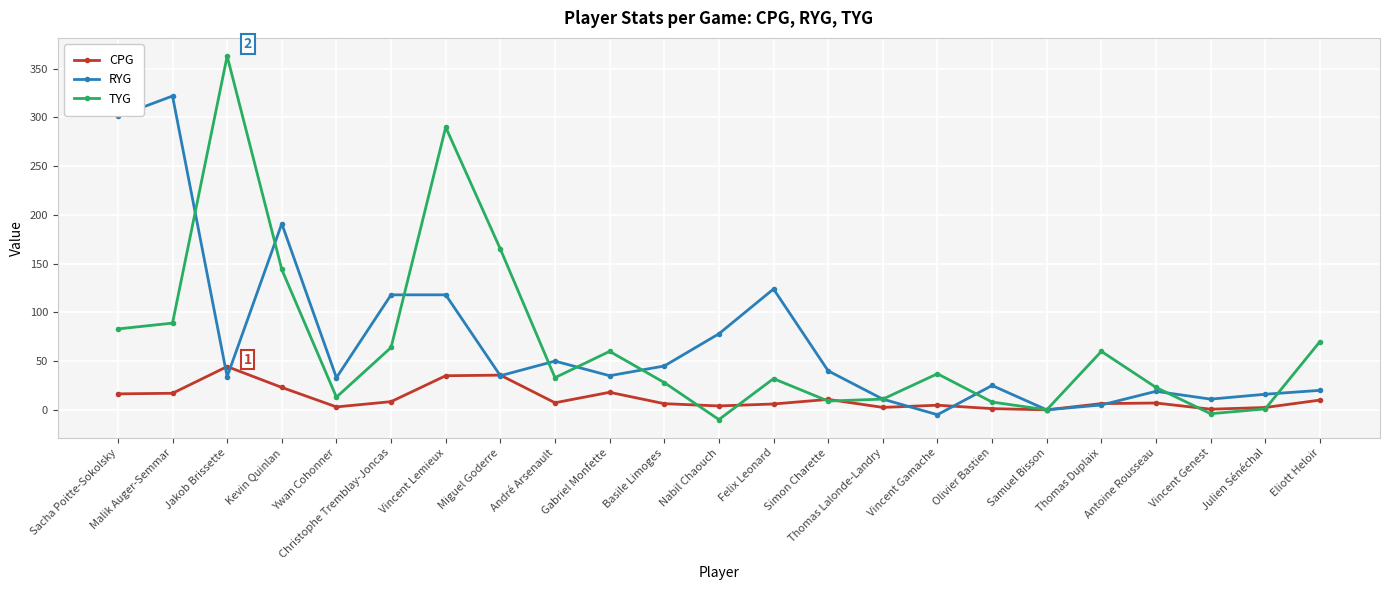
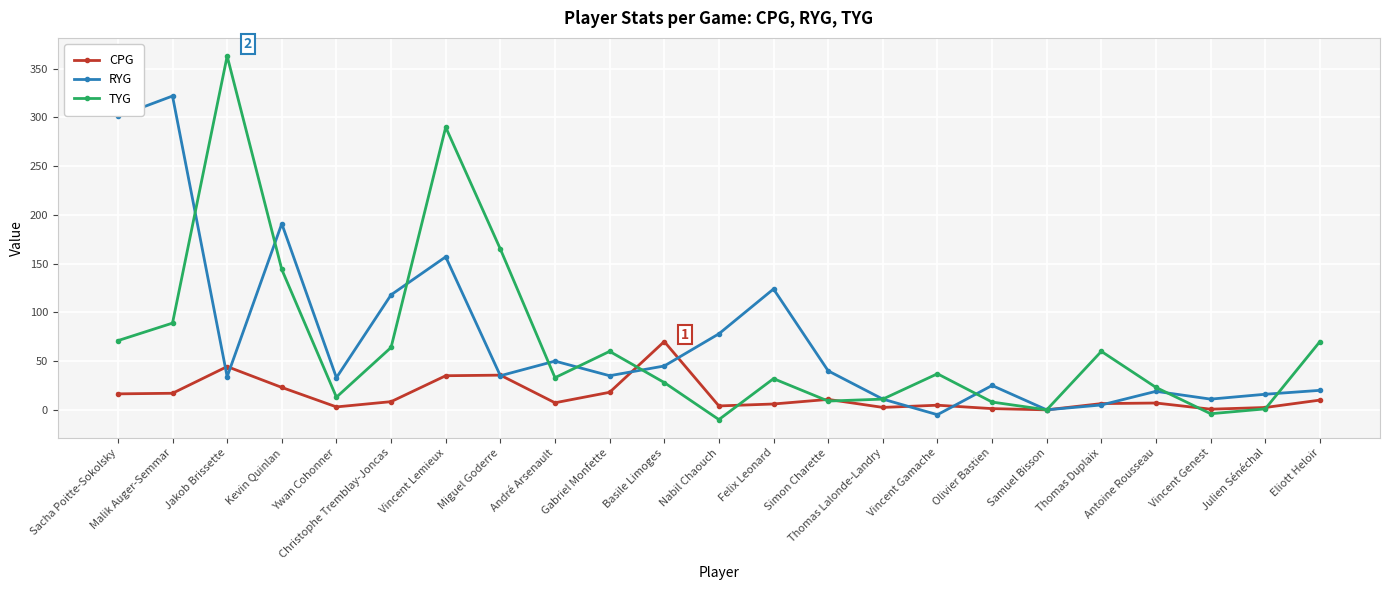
TYG, Sacha Poitte-Sokolsky: 80 -> 70
RYG, Vincent Lemieux: 120 -> 160
CPG, Basile Limoges: 10 -> 70
